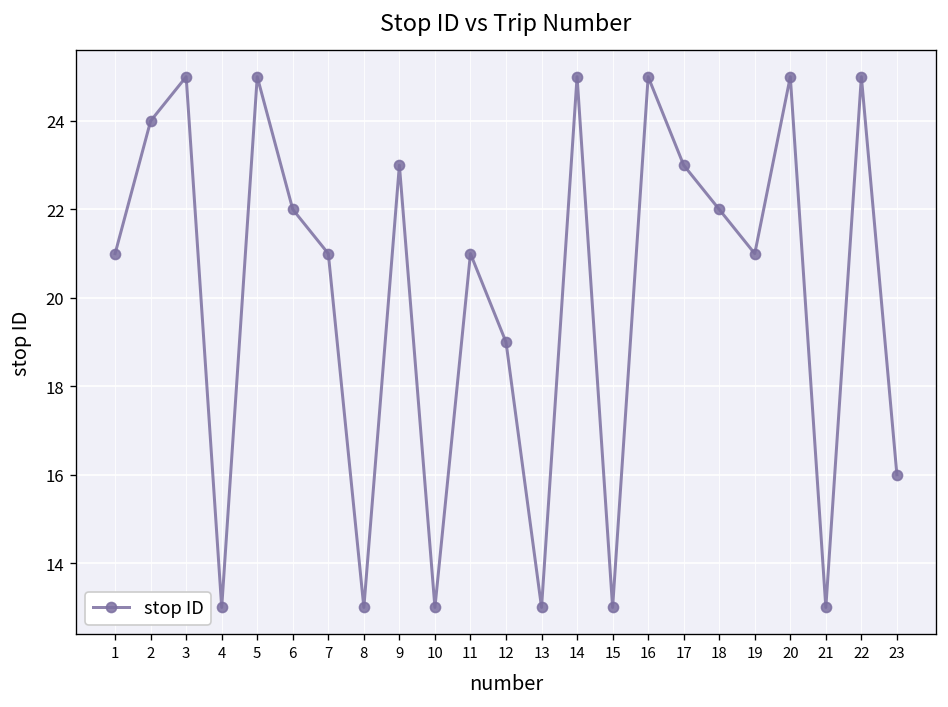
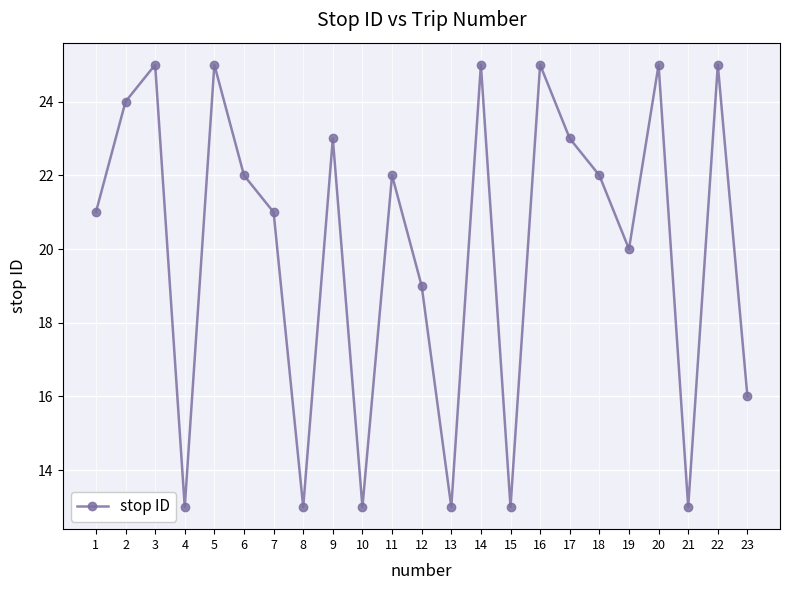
11: 21 -> 22
19: 21 -> 20
